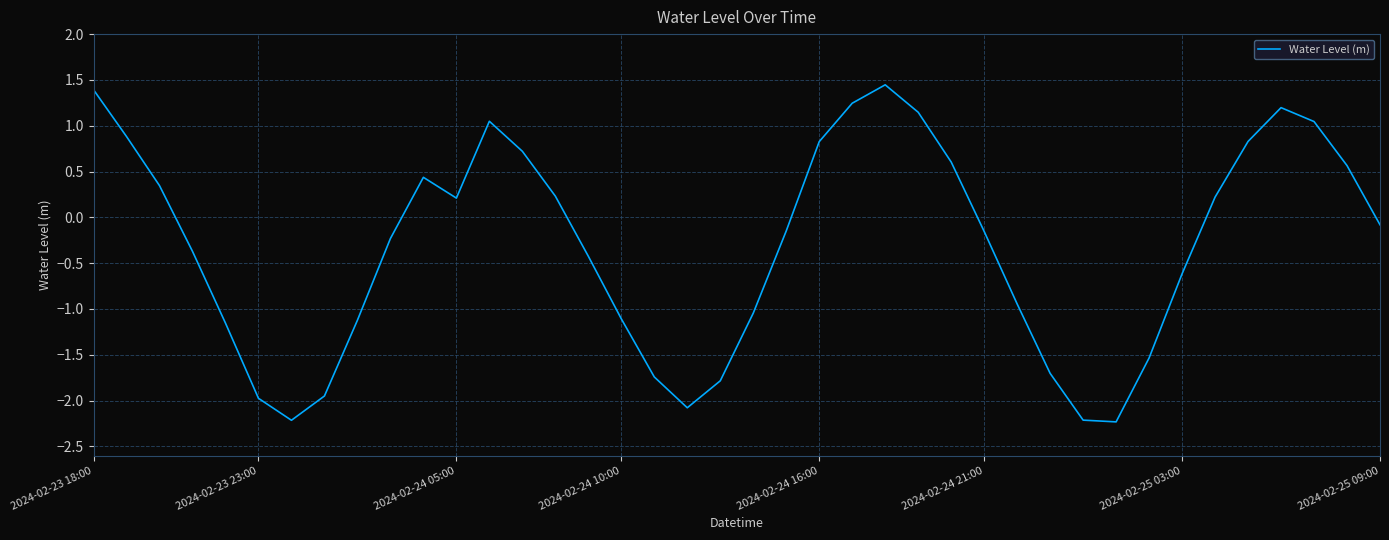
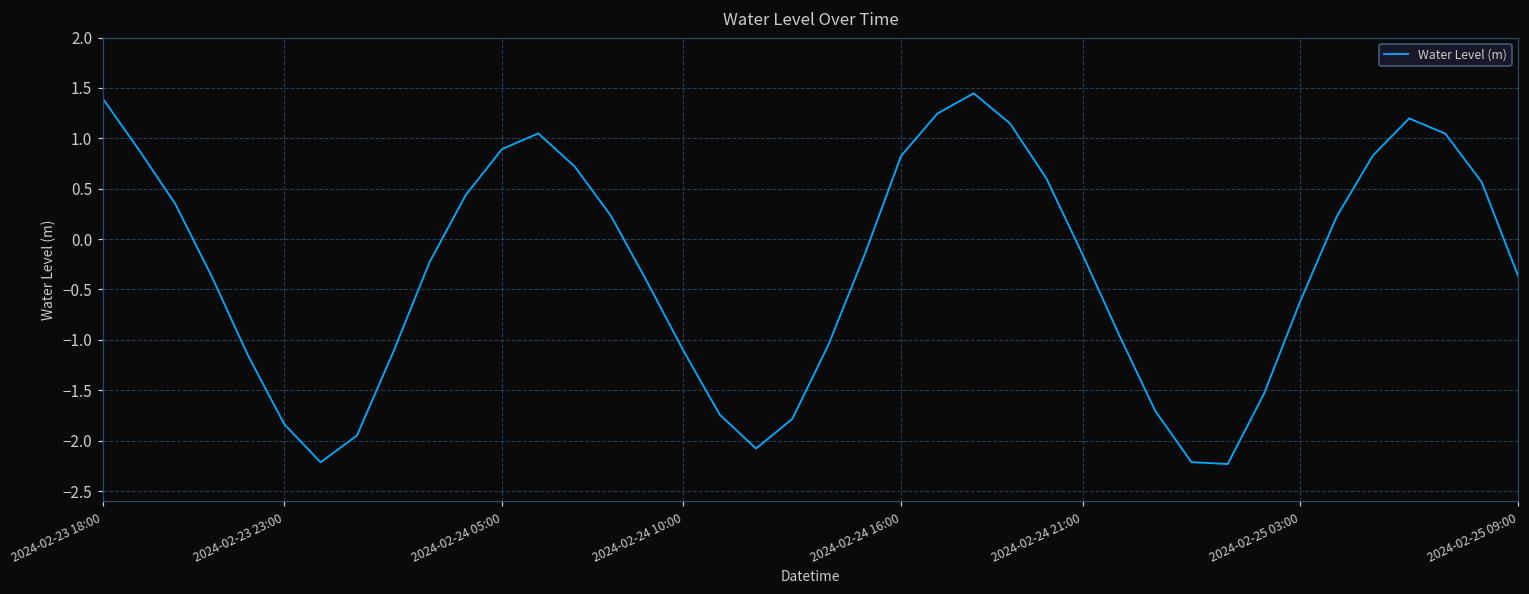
2024-02-23 23:00: -2.0 -> -1.8
2024-02-24 05:00: 0.2 -> 0.9
2024-02-25 09:00: -0.1 -> -0.4
